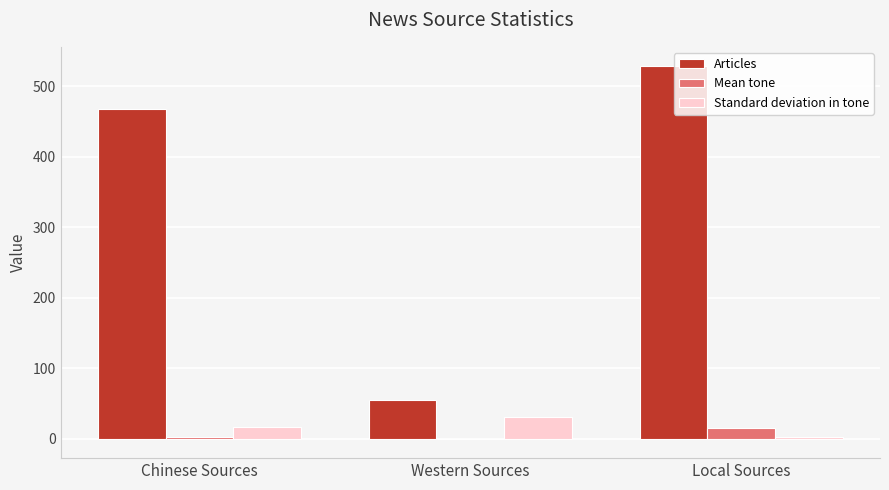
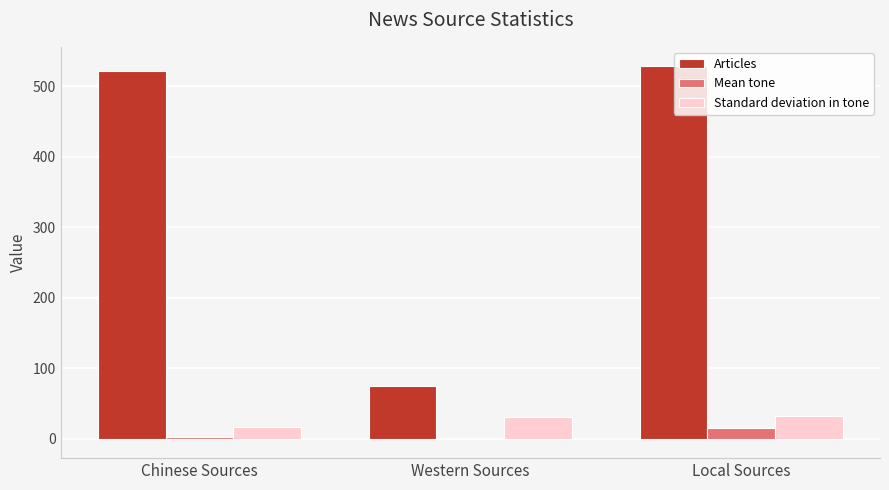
Articles, Chinese Sources: 470 -> 520
Articles, Western Sources: 60 -> 80
Standard deviation in tone, Local Sources: 0 -> 30
